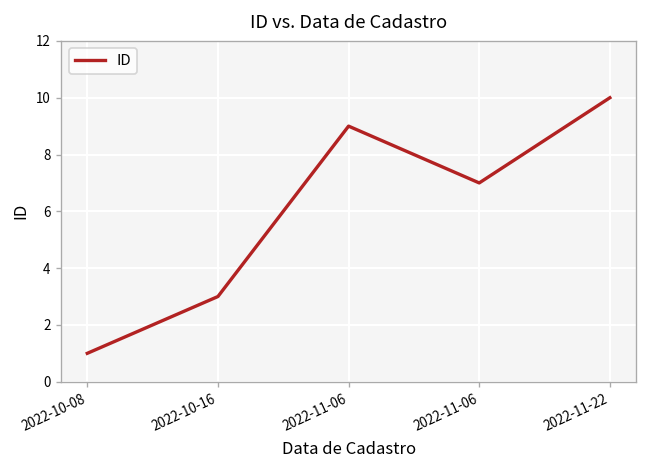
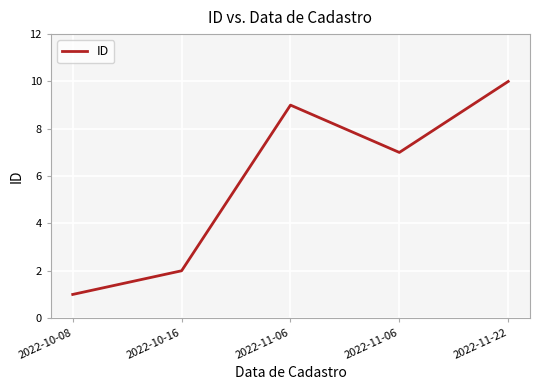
2022-10-16: 3 -> 2
